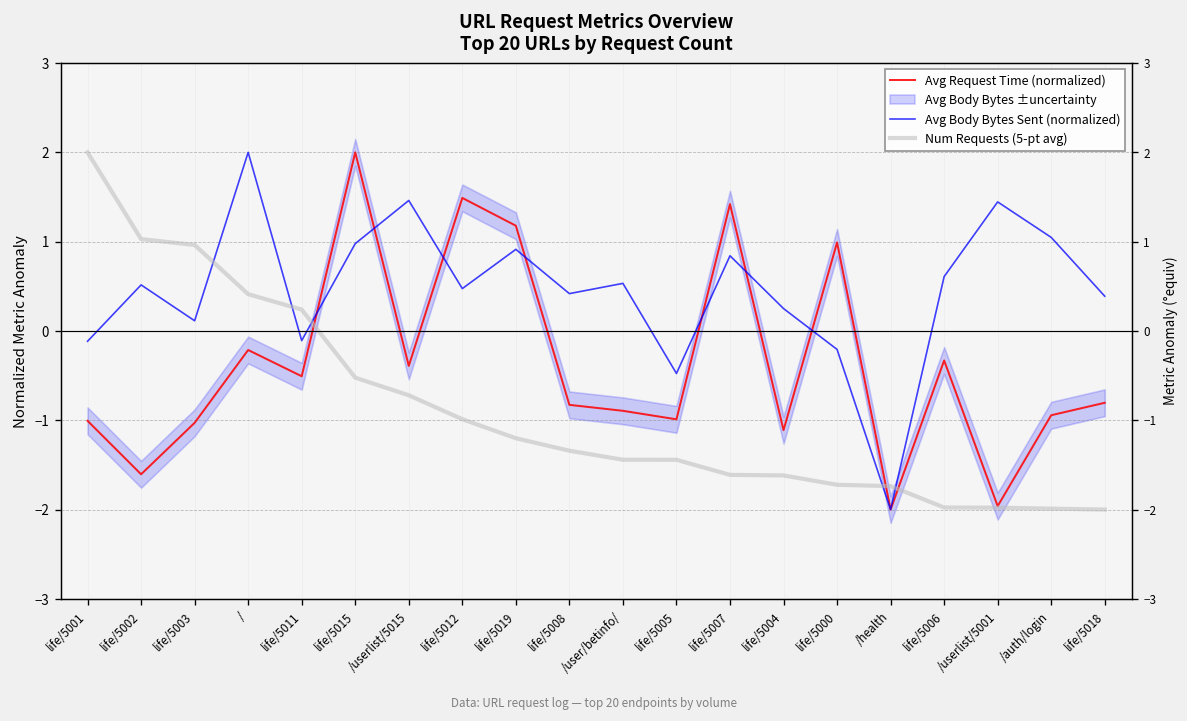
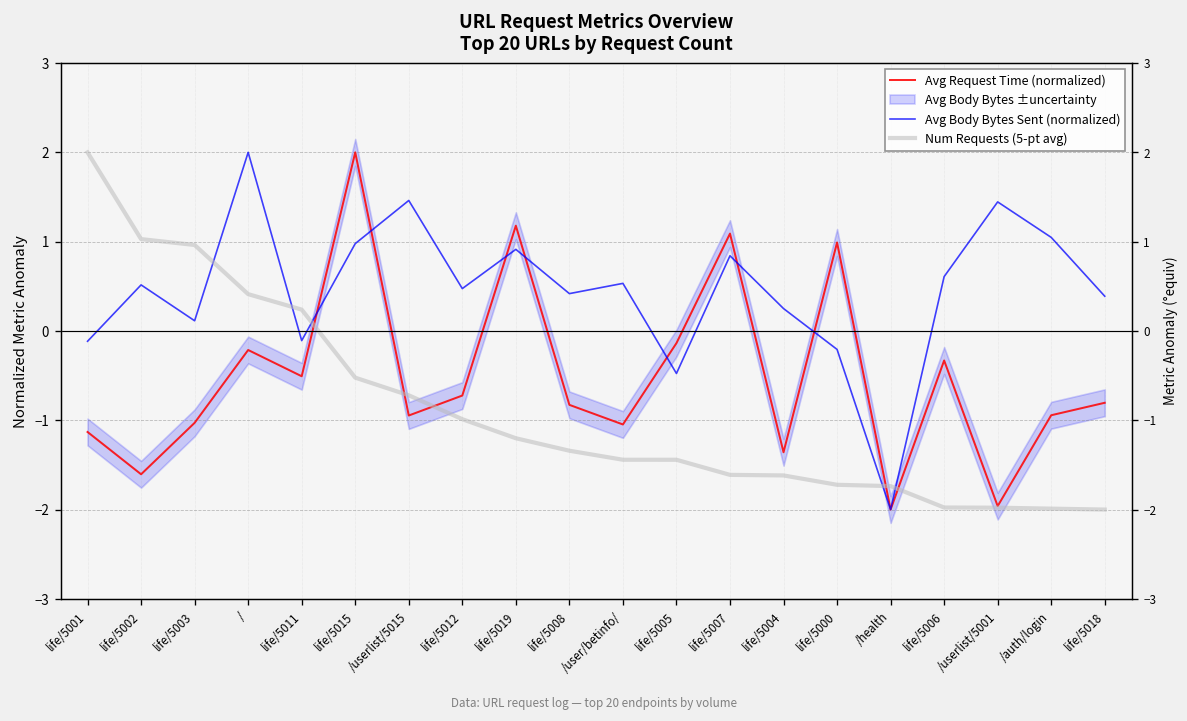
Avg Request Time (normalized), life/5001: -1.0 -> -1.1
Avg Request Time (normalized), /userlist/5015: -0.4 -> -0.9
Avg Request Time (normalized), life/5012: 1.5 -> -0.7
Avg Request Time (normalized), /user/betinfo/: -0.9 -> -1.0
Avg Request Time (normalized), life/5005: -1.0 -> -0.1
Avg Request Time (normalized), life/5007: 1.4 -> 1.1
Avg Request Time (normalized), life/5004: -1.1 -> -1.4
